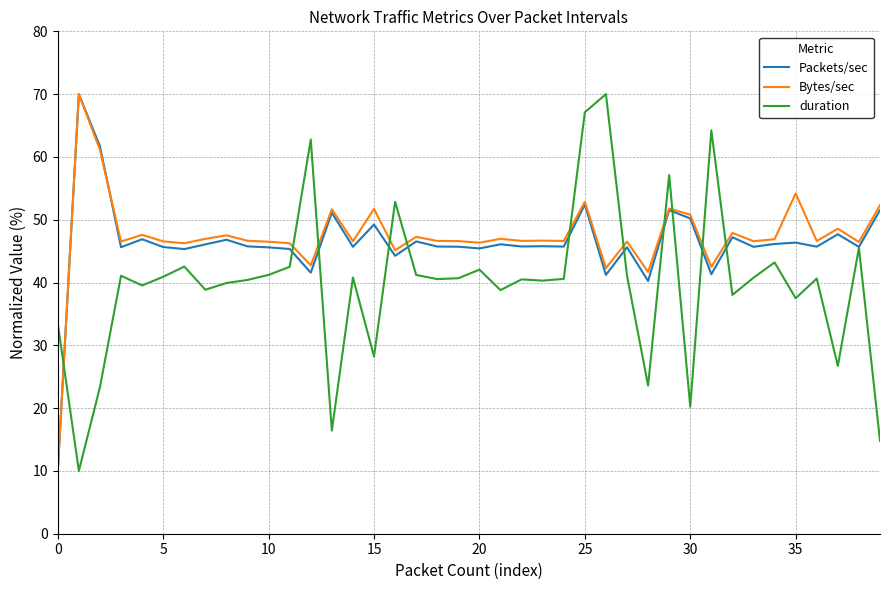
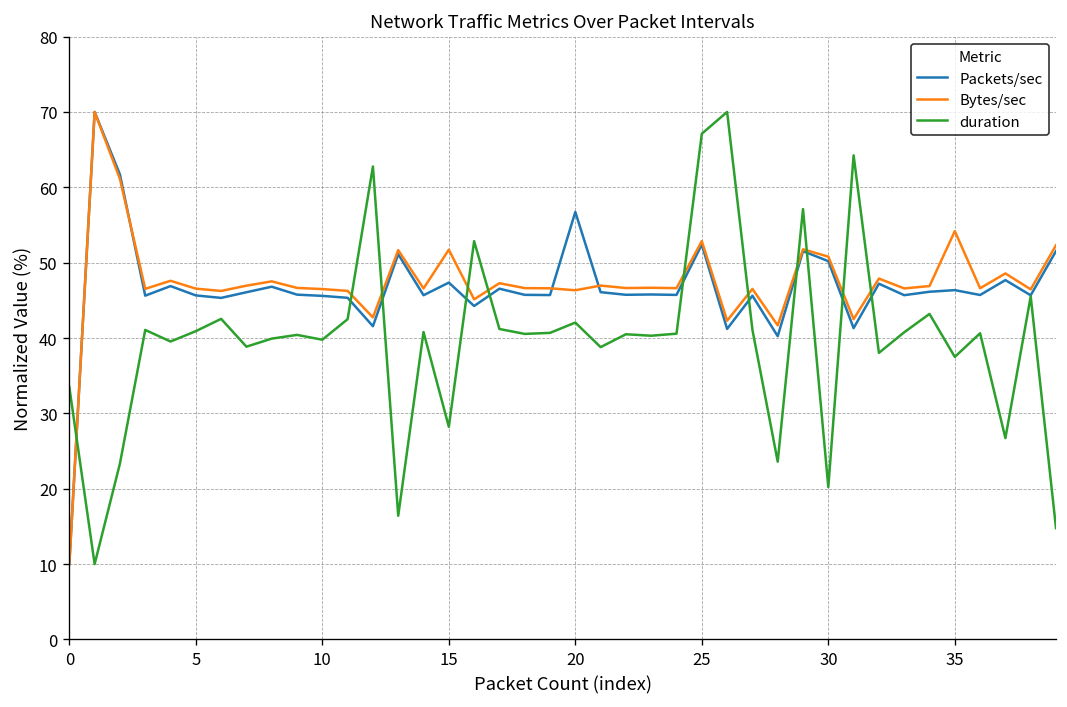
duration, 10: 41 -> 40
Packets/sec, 15: 49 -> 47
Packets/sec, 20: 45 -> 57
